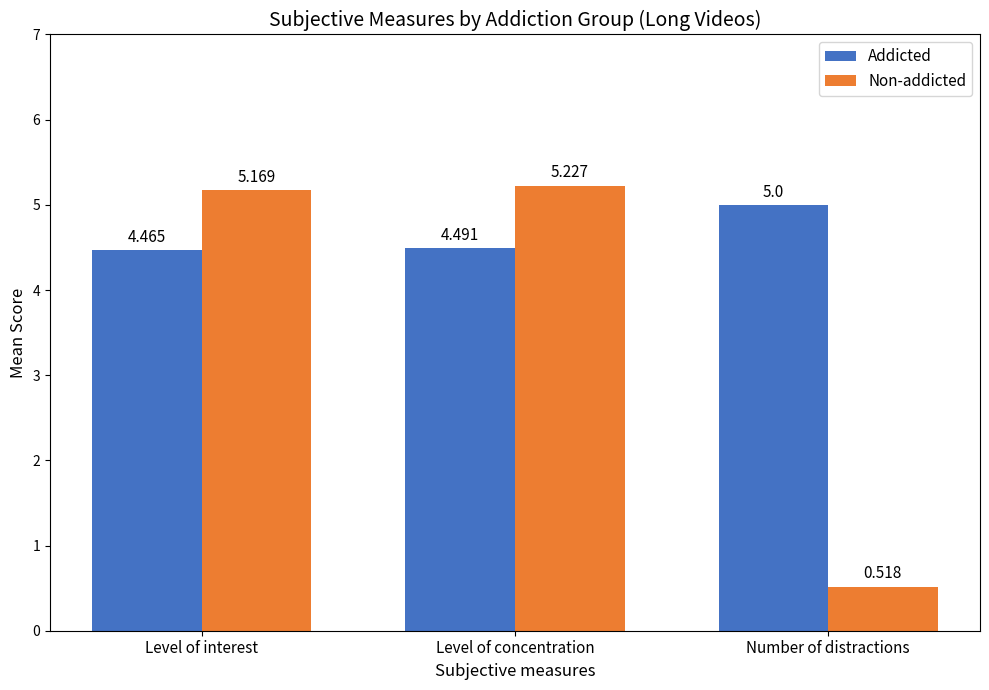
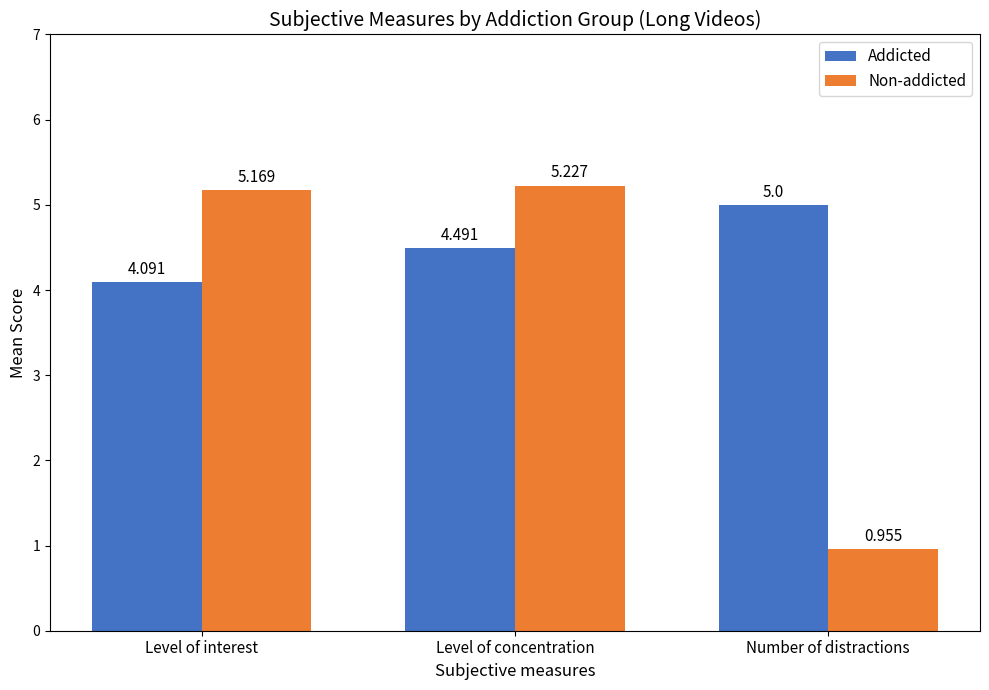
Addicted, Level of interest: 4.465 -> 4.091
Non-addicted, Number of distractions: 0.518 -> 0.955
